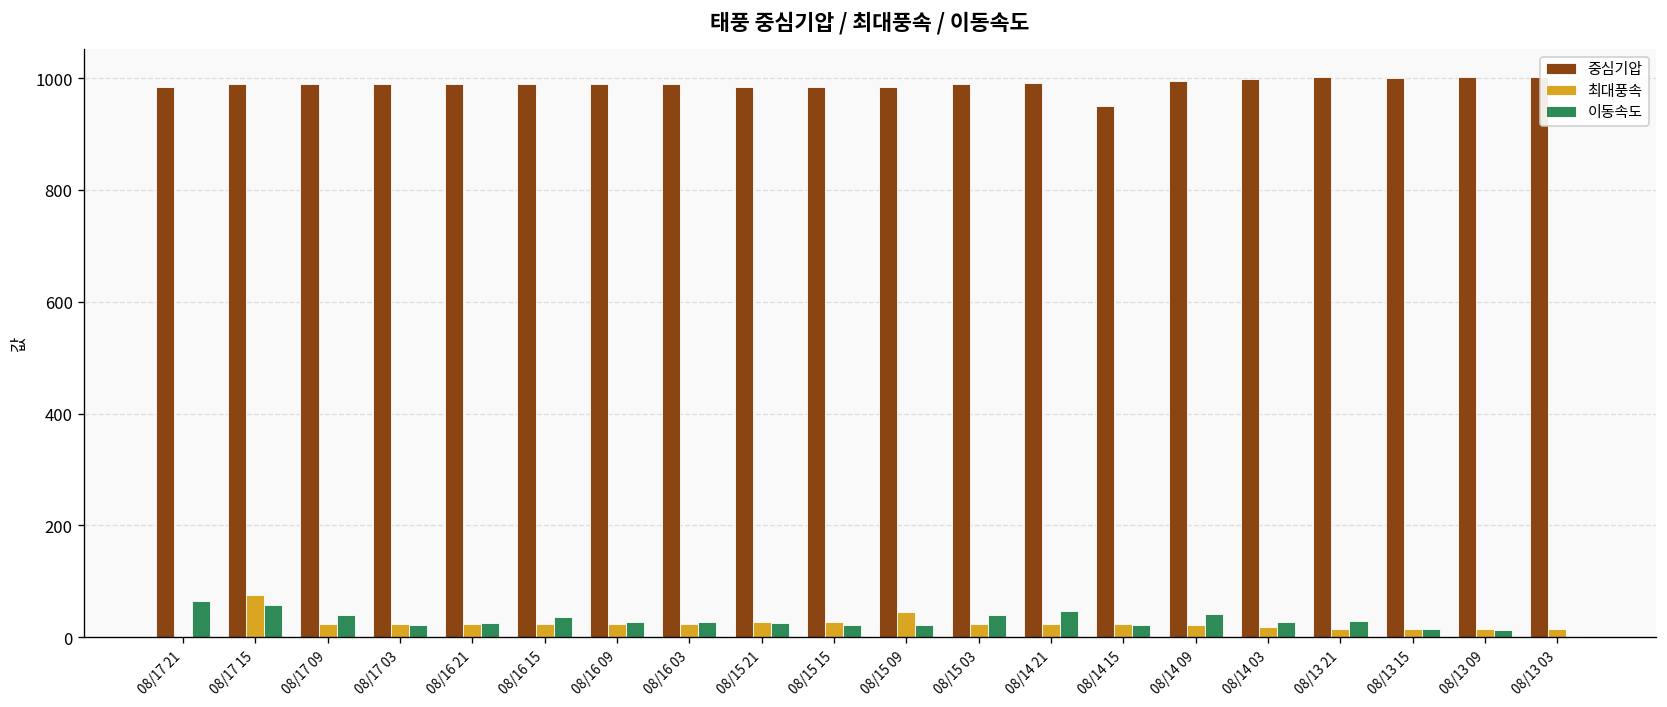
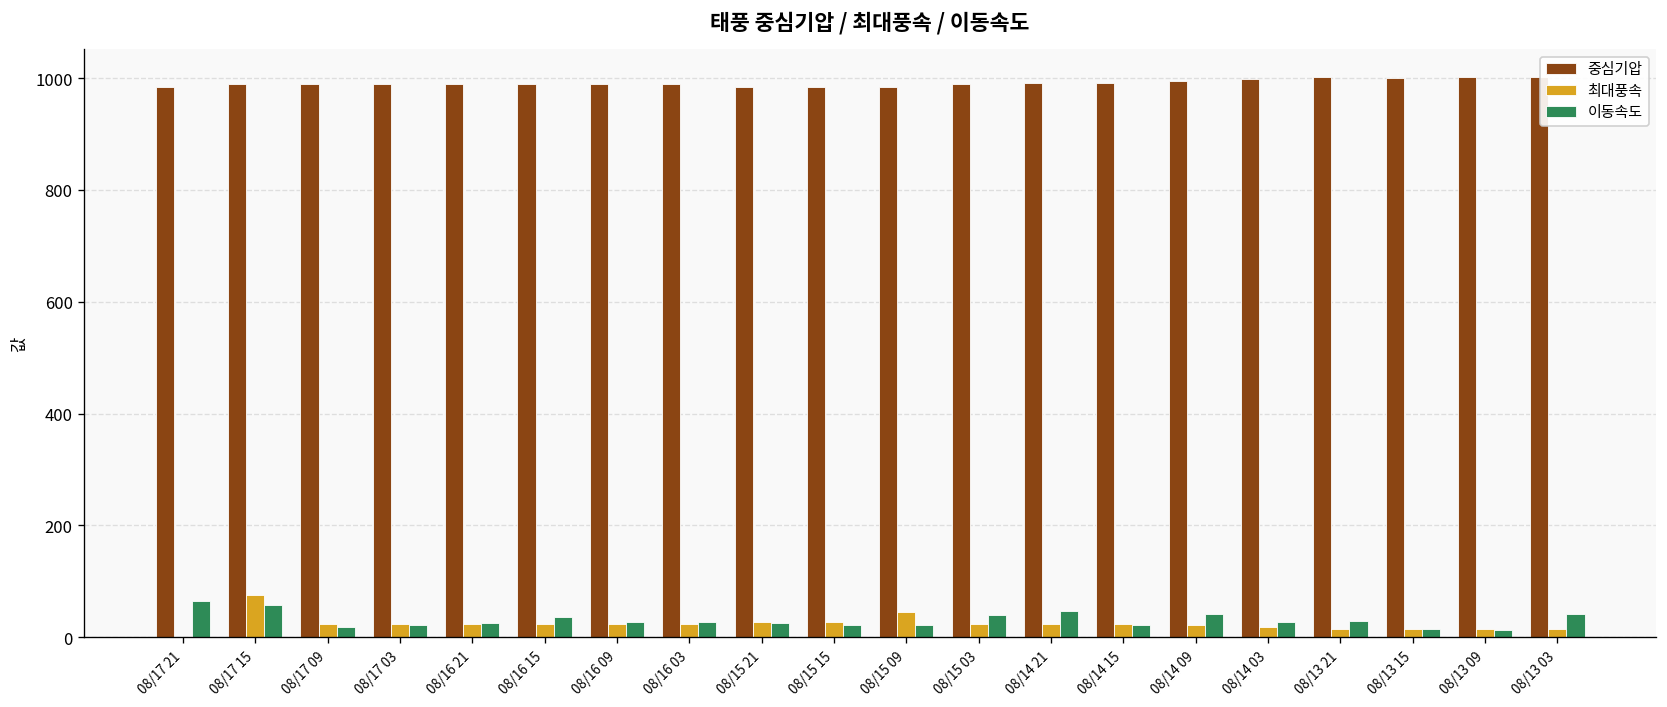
이동속도, 08/17 09: 40 -> 20
중심기압, 08/14 15: 950 -> 990
이동속도, 08/13 03: 0 -> 40
